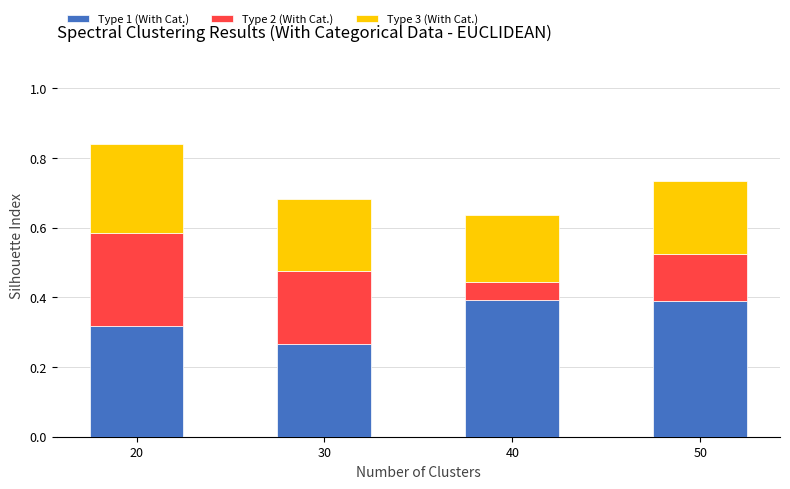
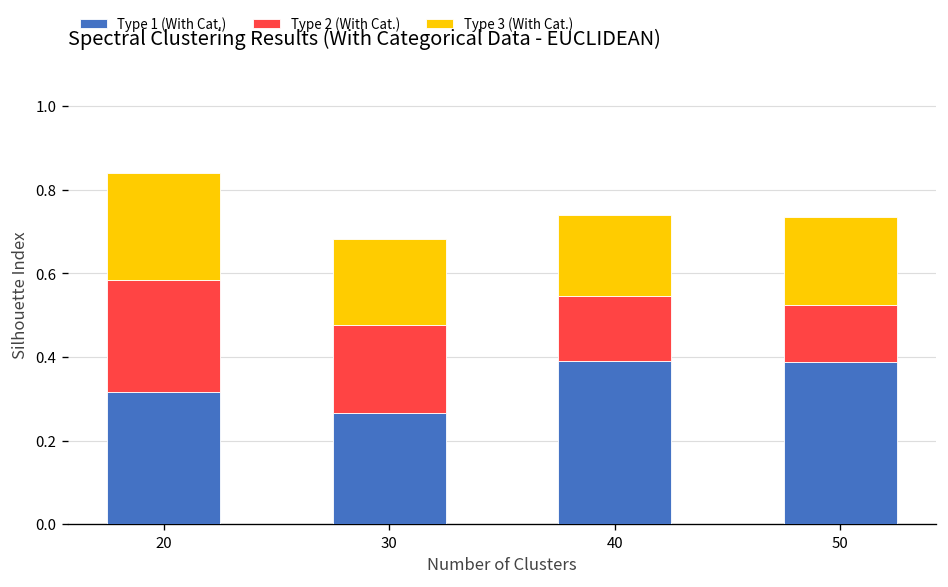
Type 2 (With Cat.), 40: 0.05 -> 0.15
